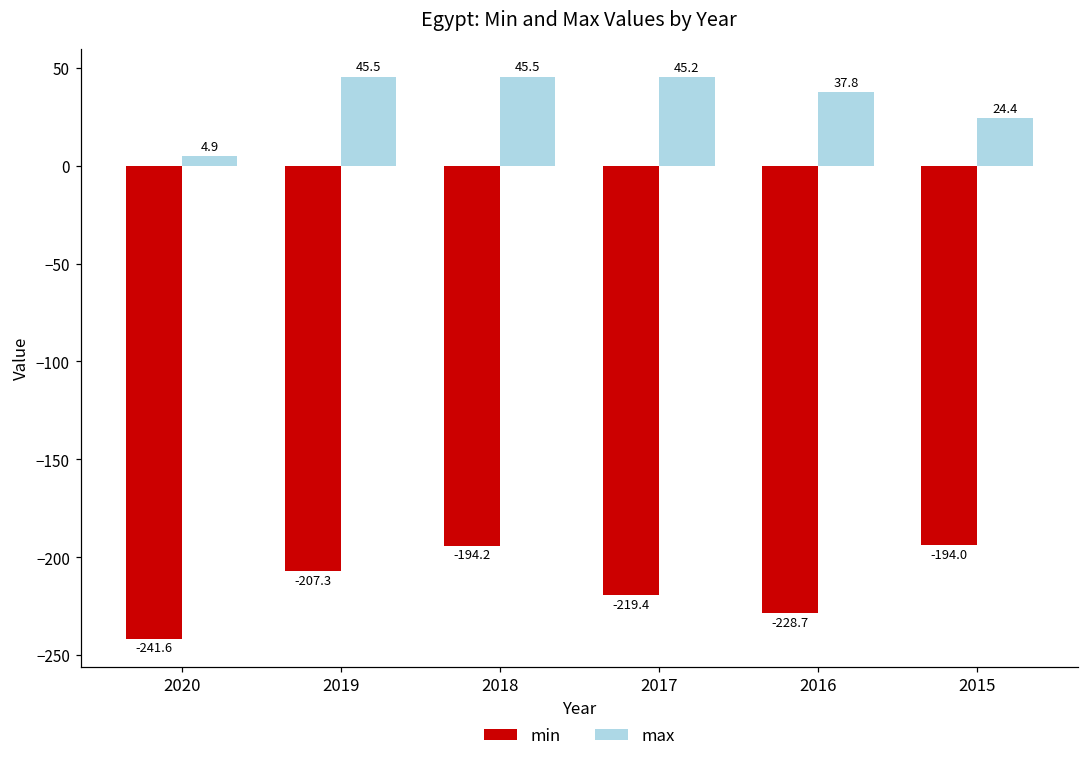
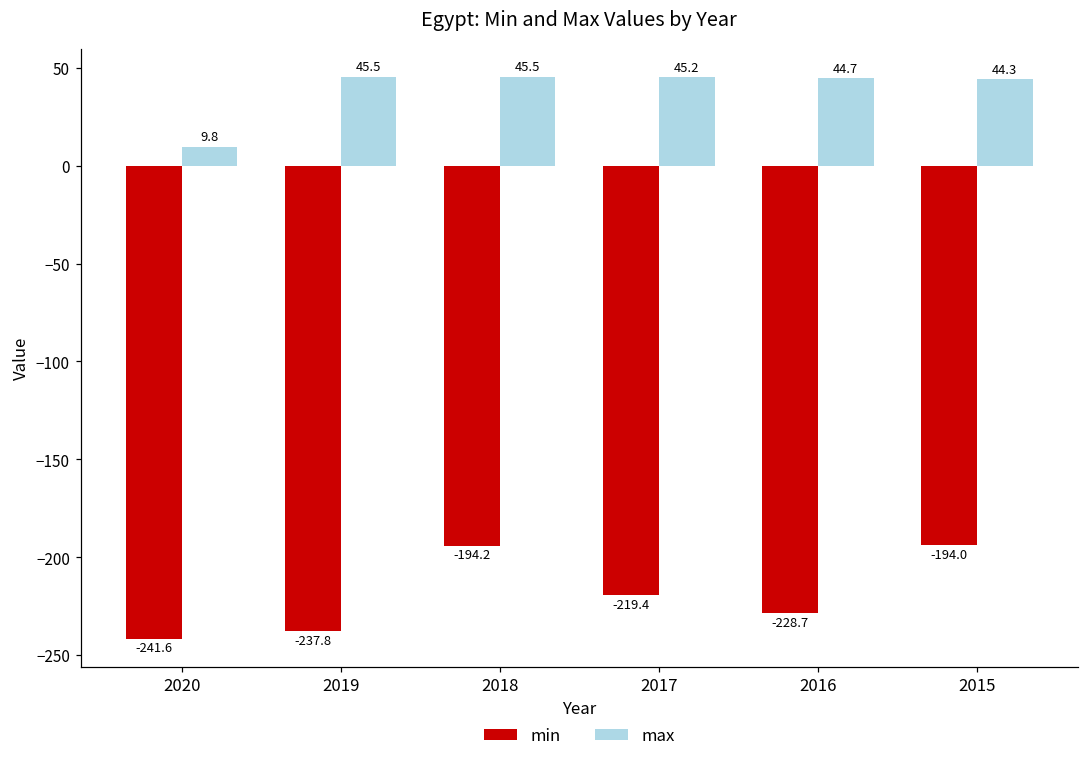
max, 2020: 4.9 -> 9.8
min, 2019: -207.3 -> -237.8
max, 2016: 37.8 -> 44.7
max, 2015: 24.4 -> 44.3
